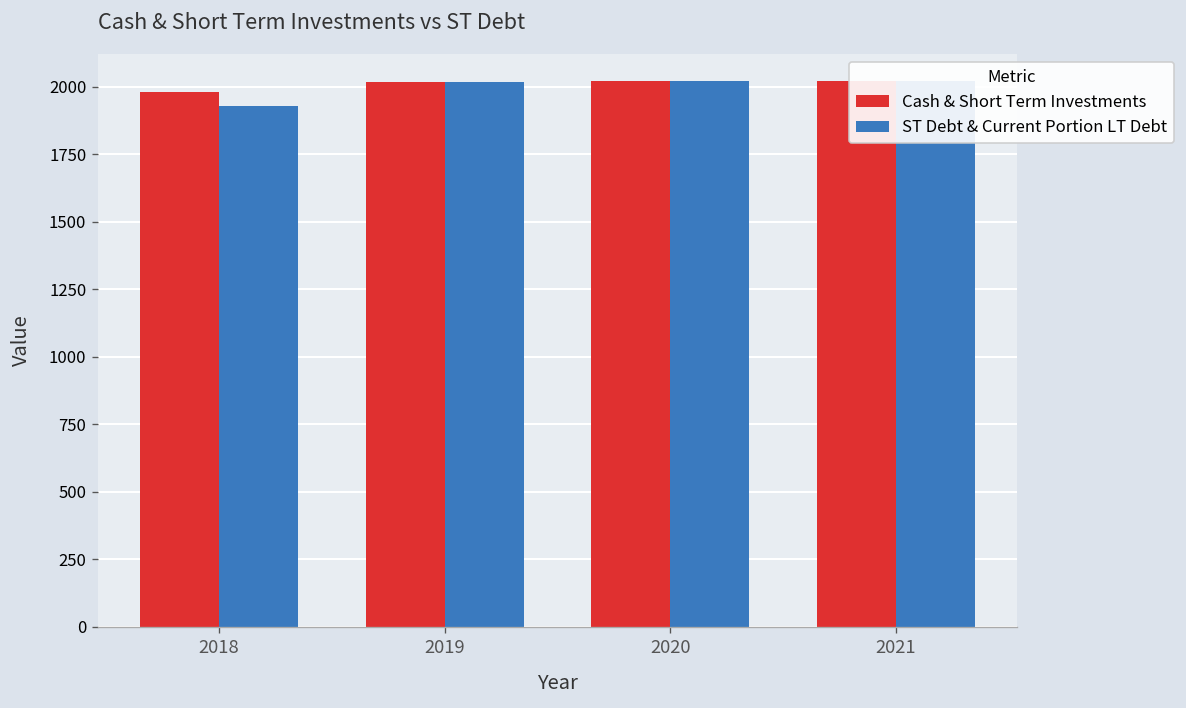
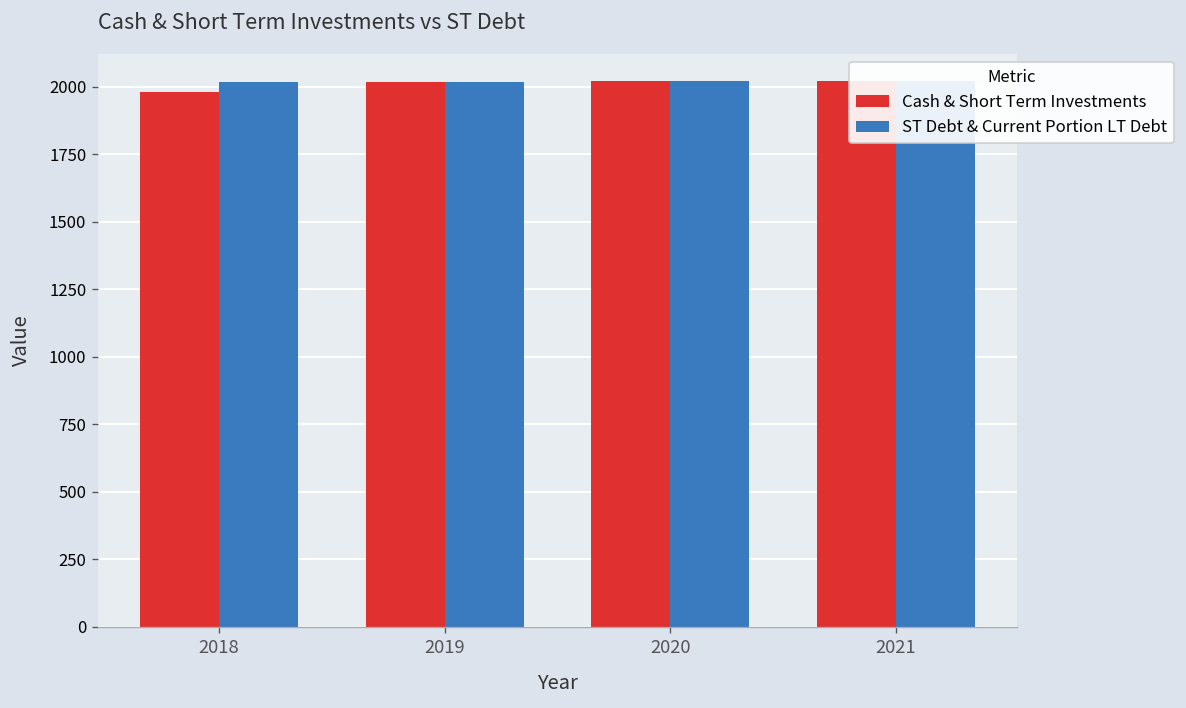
ST Debt & Current Portion LT Debt, 2018: 1930 -> 2020
